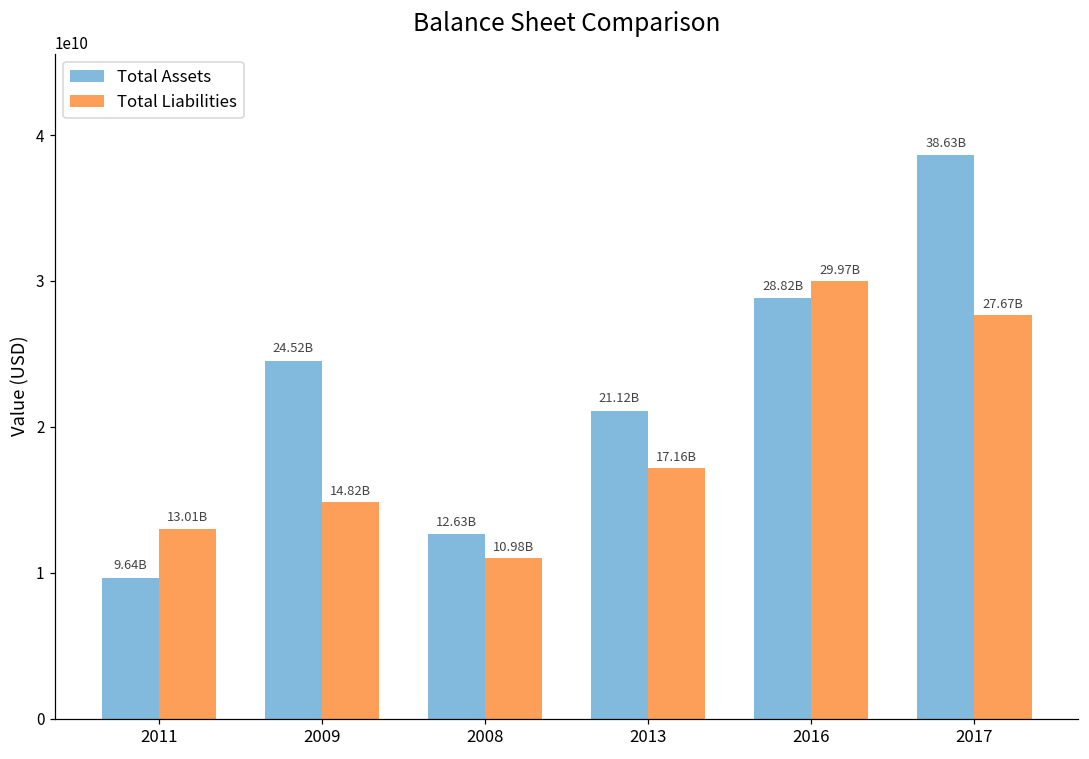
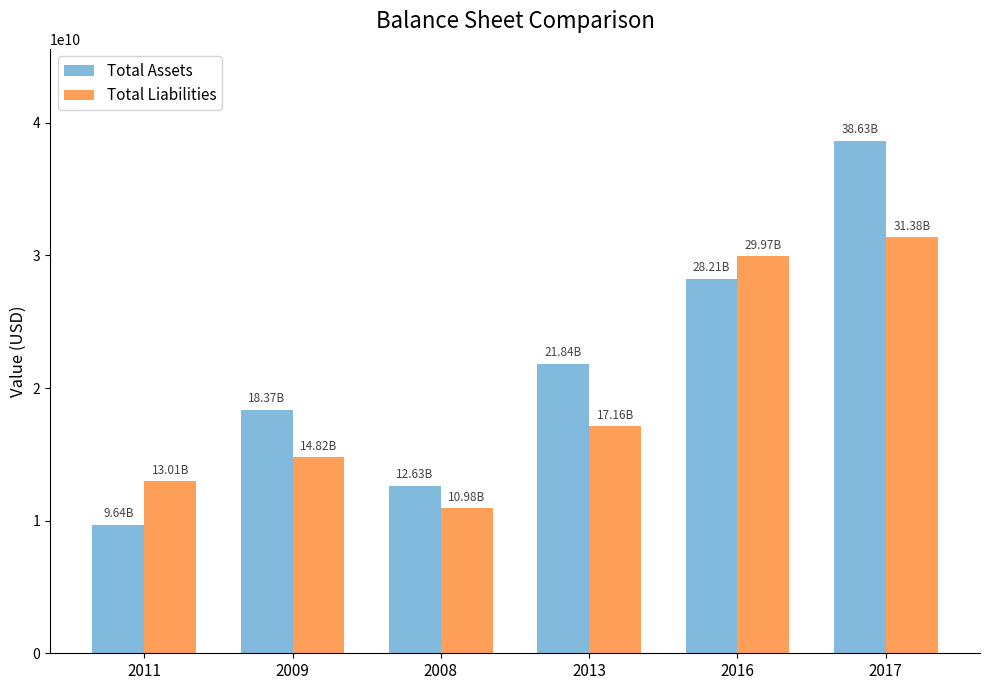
Total Assets, 2009: 24.52B -> 18.37B
Total Assets, 2013: 21.12B -> 21.84B
Total Assets, 2016: 28.82B -> 28.21B
Total Liabilities, 2017: 27.67B -> 31.38B
